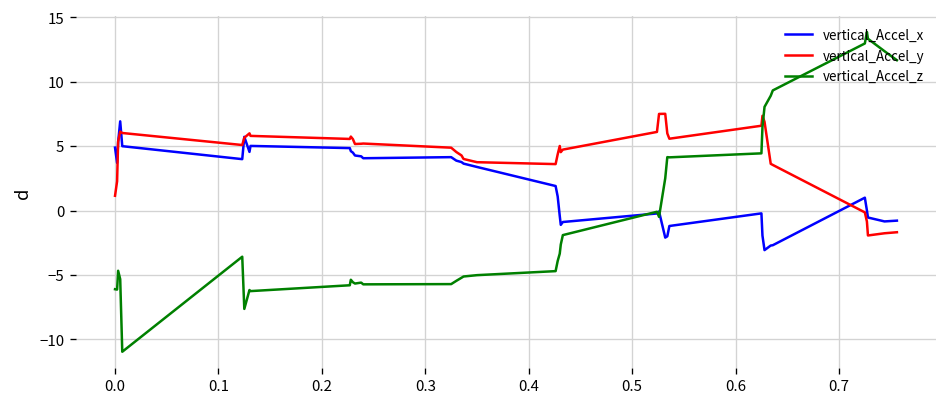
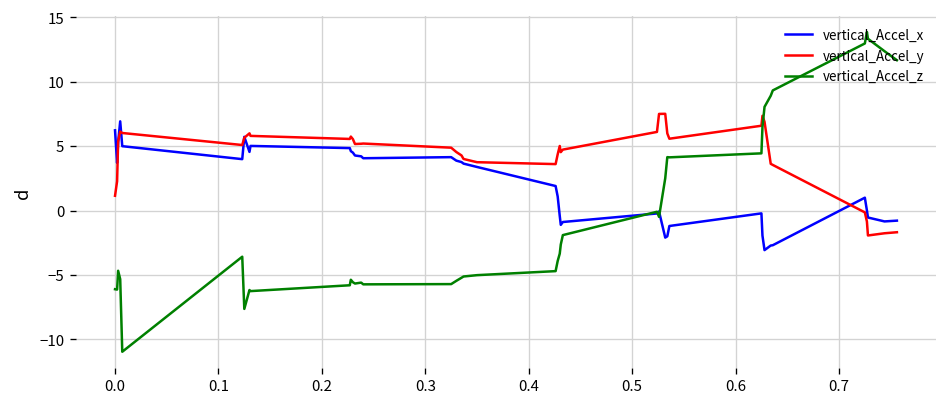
vertical_Accel_x, 0.0: 4.9 -> 6.2
